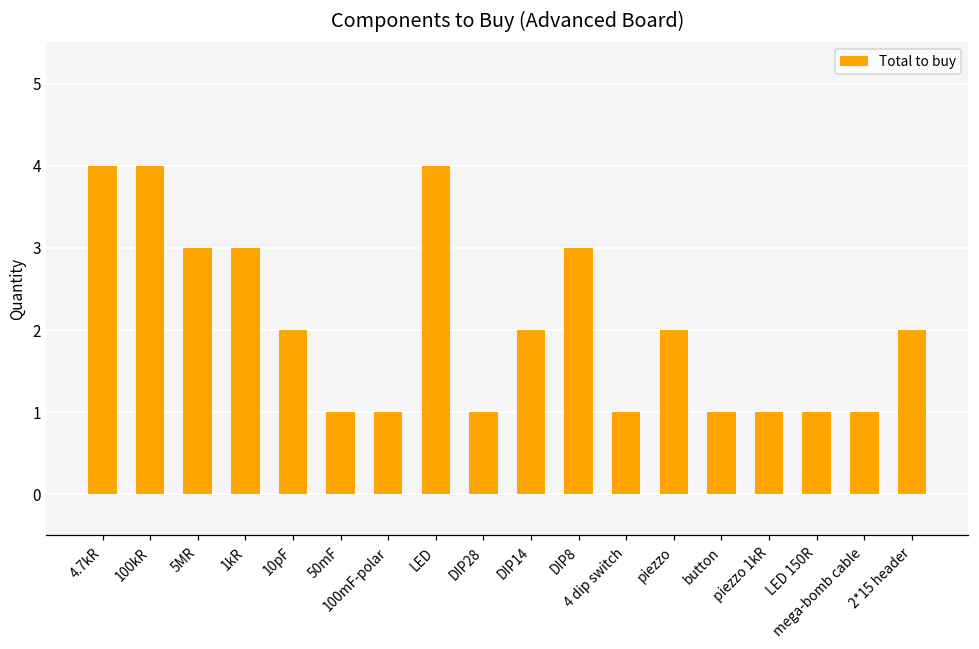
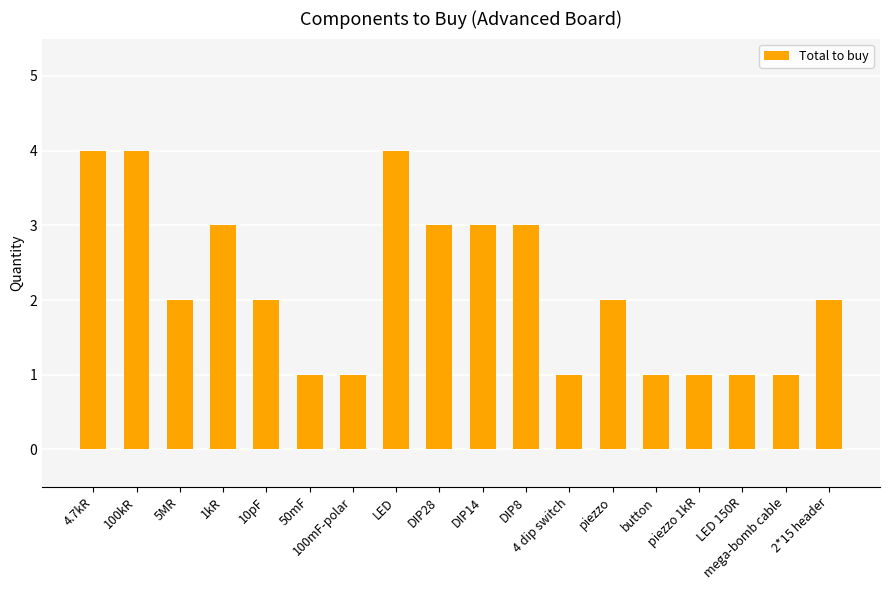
5MR: 3 -> 2
DIP28: 1 -> 3
DIP14: 2 -> 3
